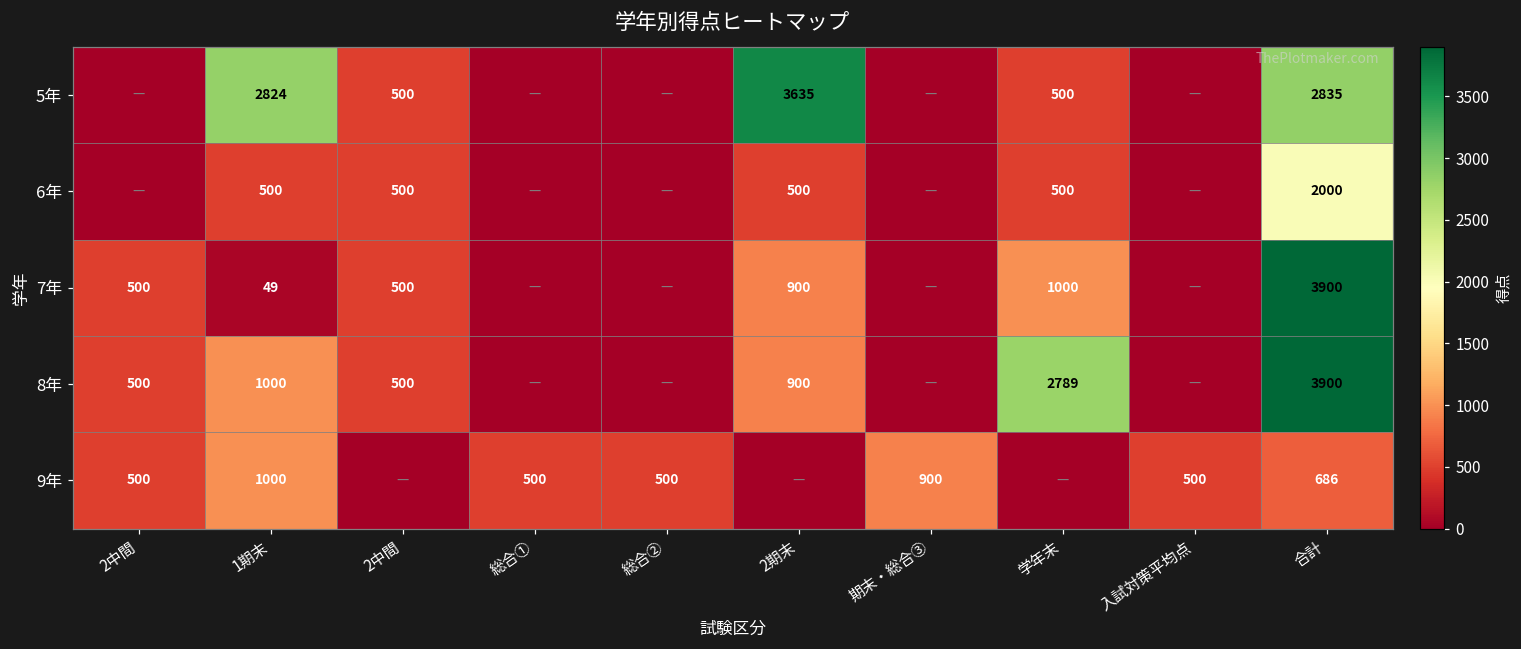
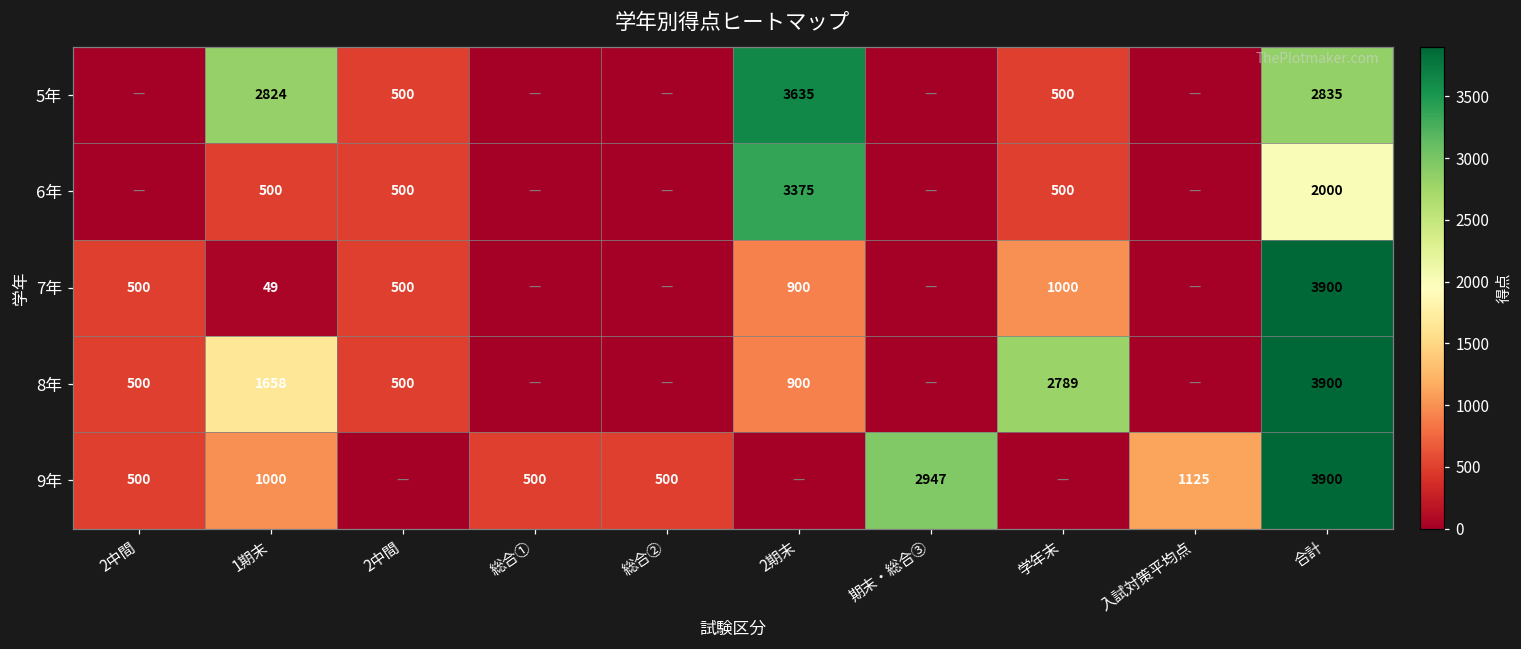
6年, 2期末: 500 -> 3375
8年, 1期末: 1000 -> 1658
9年, 期末・総合③: 900 -> 2947
9年, 入試対策平均点: 500 -> 1125
9年, 合計: 686 -> 3900
